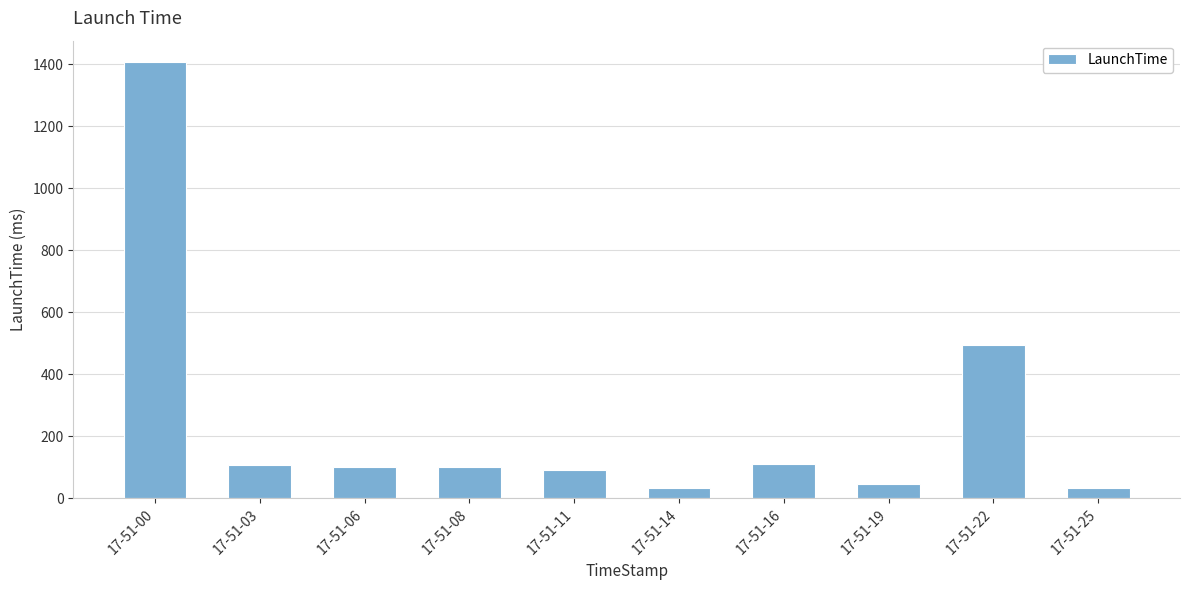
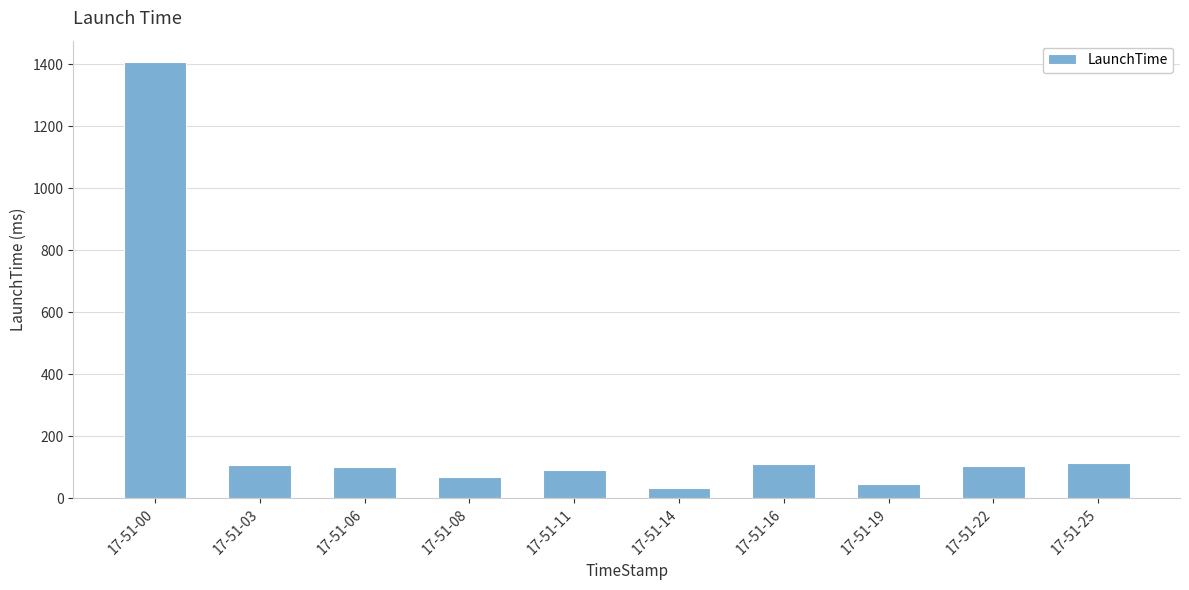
17-51-08: 100 -> 70
17-51-22: 500 -> 100
17-51-25: 30 -> 120
